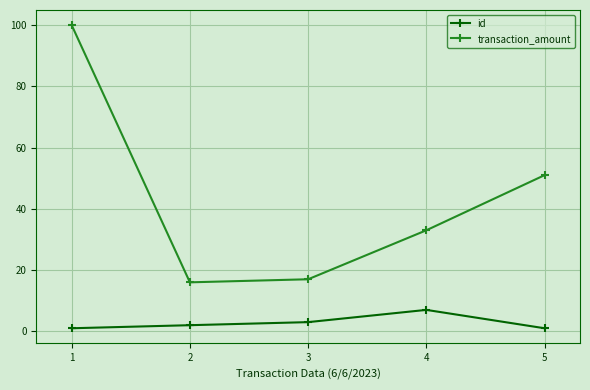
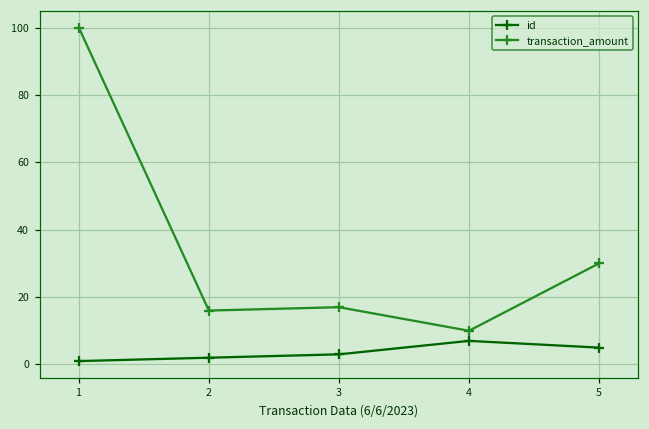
transaction_amount, 4: 33 -> 10
id, 5: 1 -> 5
transaction_amount, 5: 51 -> 30
